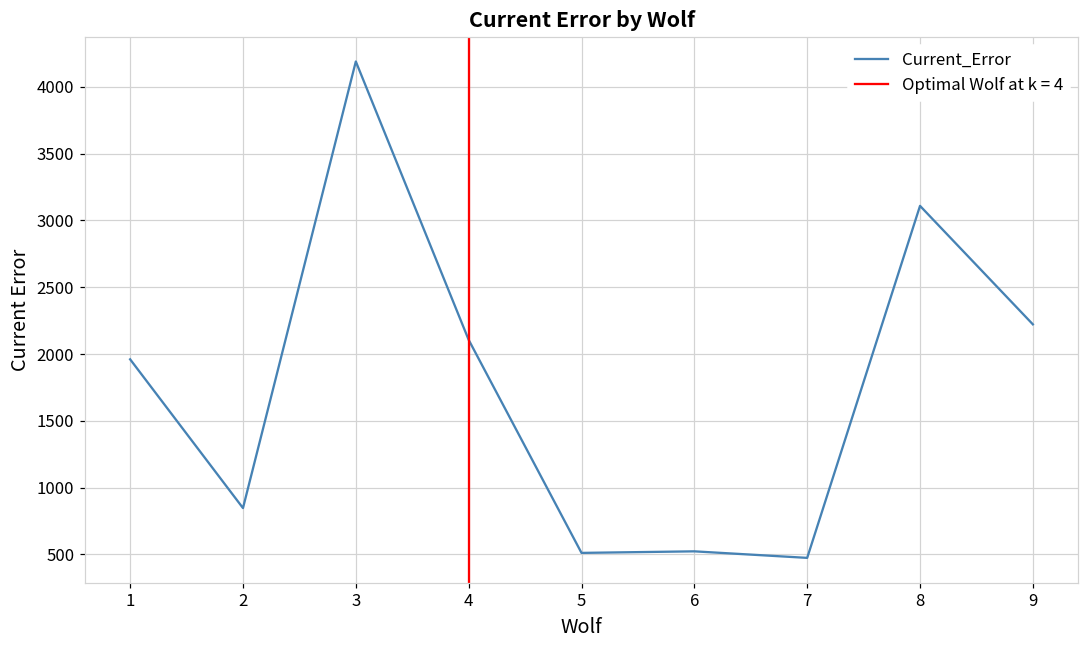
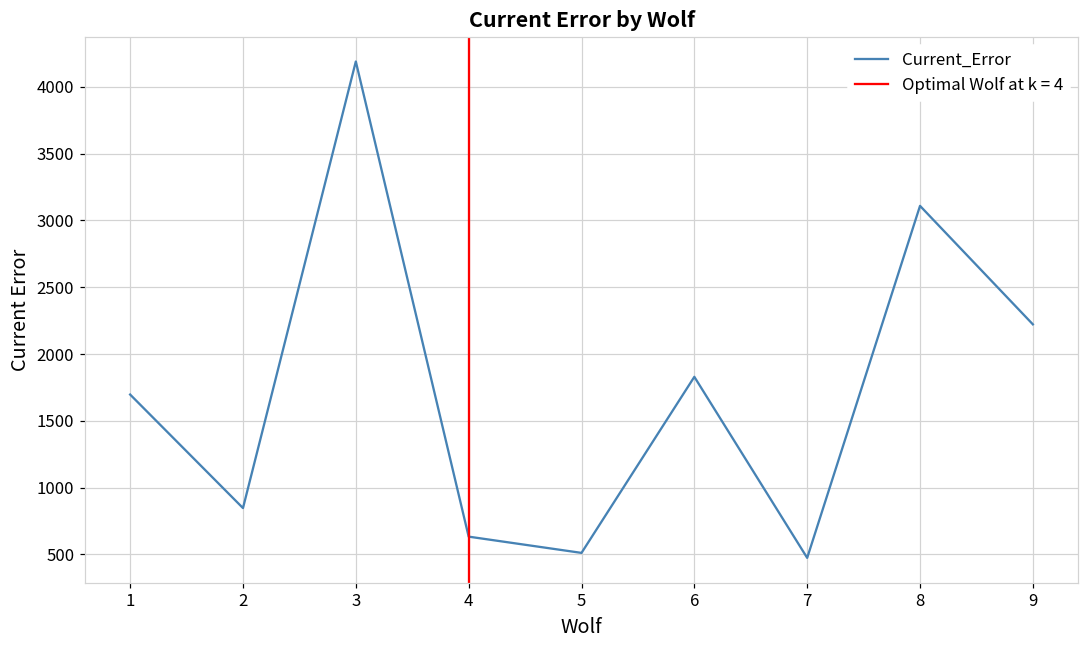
1: 1960 -> 1700
4: 2110 -> 630
6: 520 -> 1830
